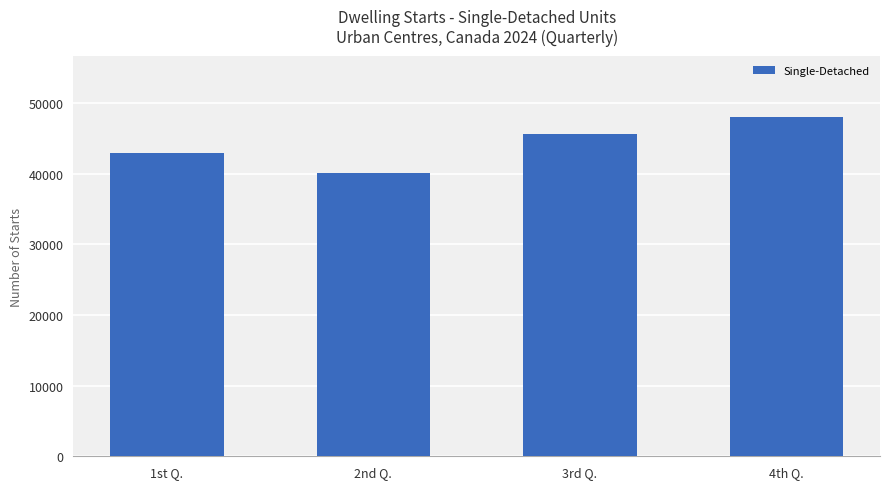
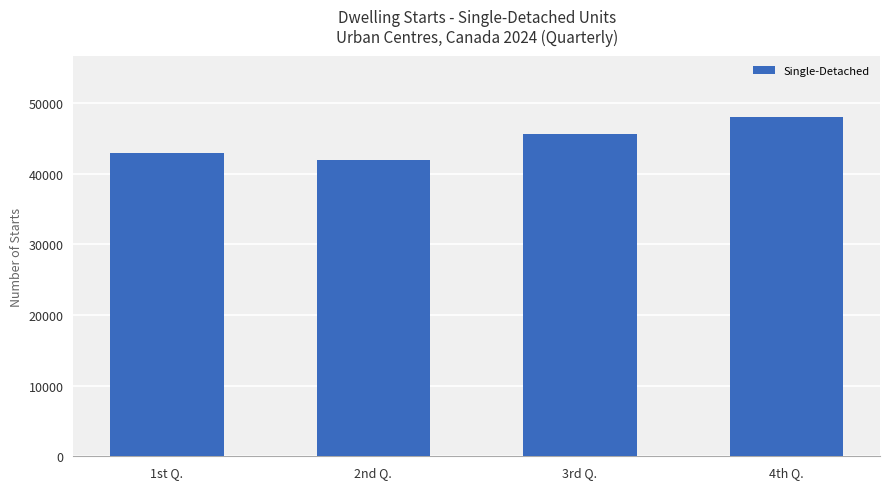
2nd Q.: 40000 -> 42000
